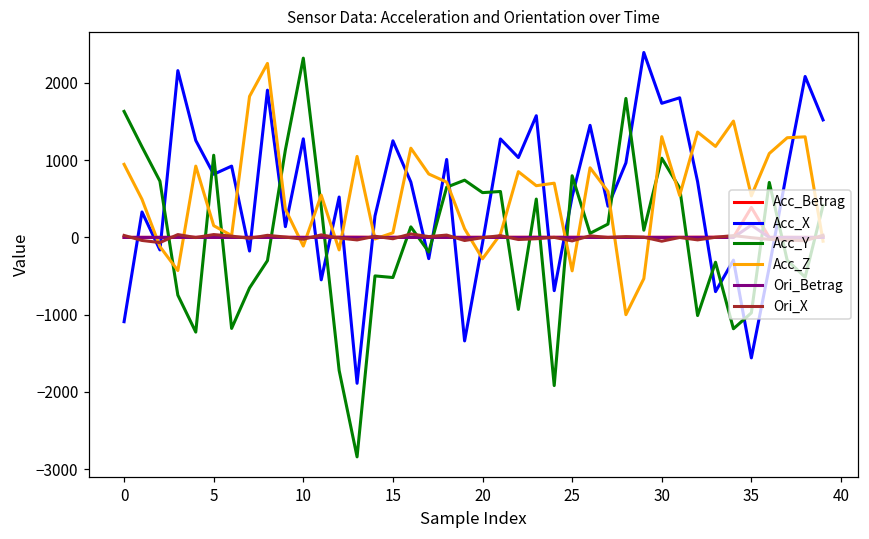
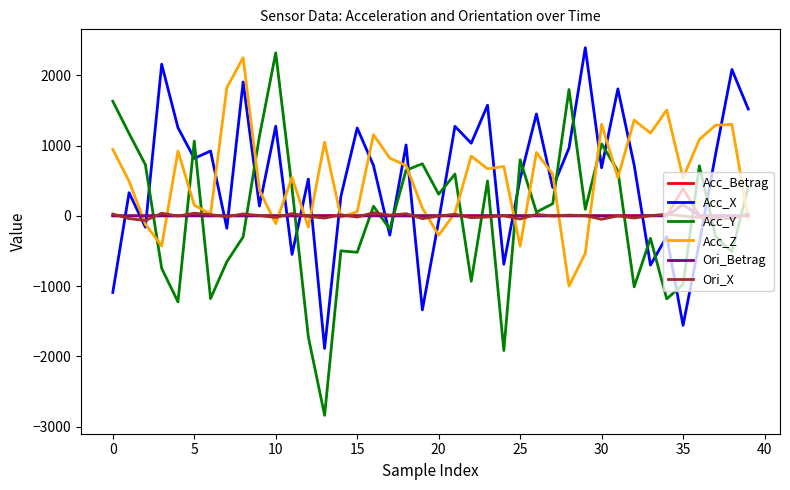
Acc_Y, 20: 600 -> 300
Acc_X, 30: 1700 -> 700
